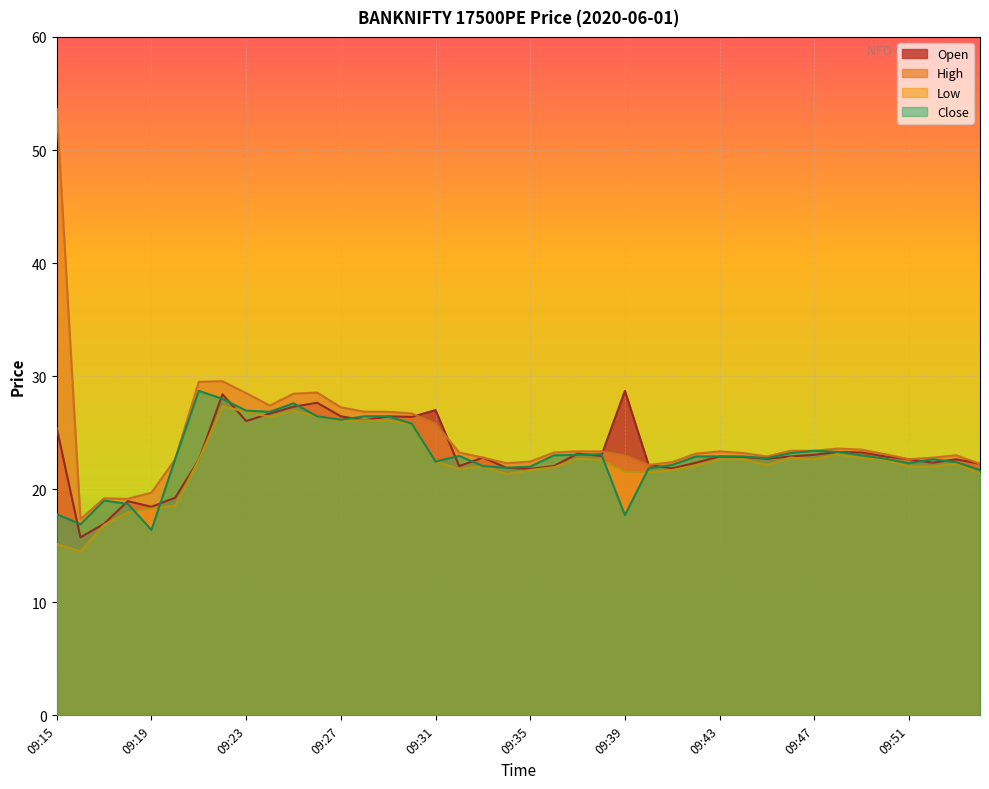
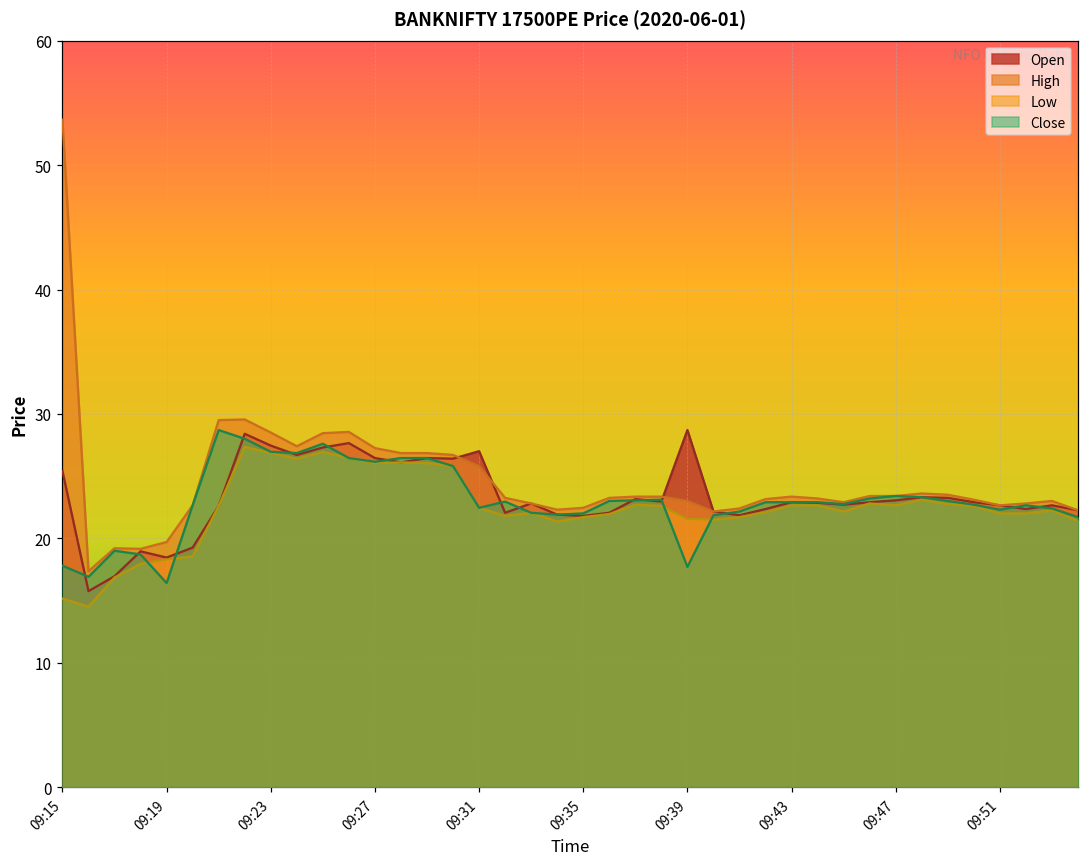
Open, 09:23: 26.0 -> 27.5
